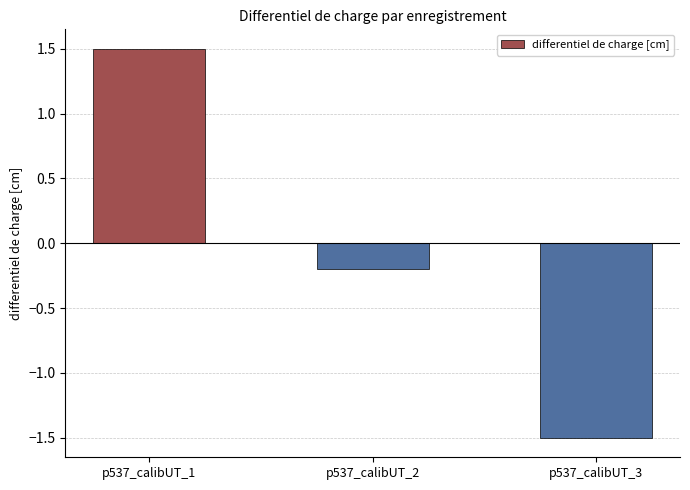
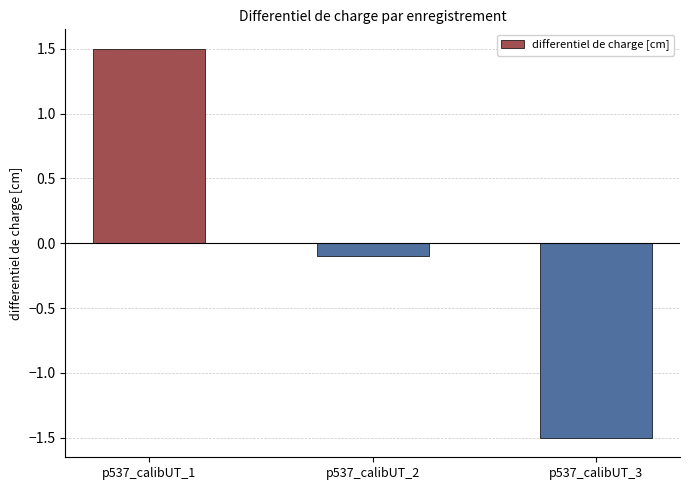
p537_calibUT_2: -0.2 -> -0.1
